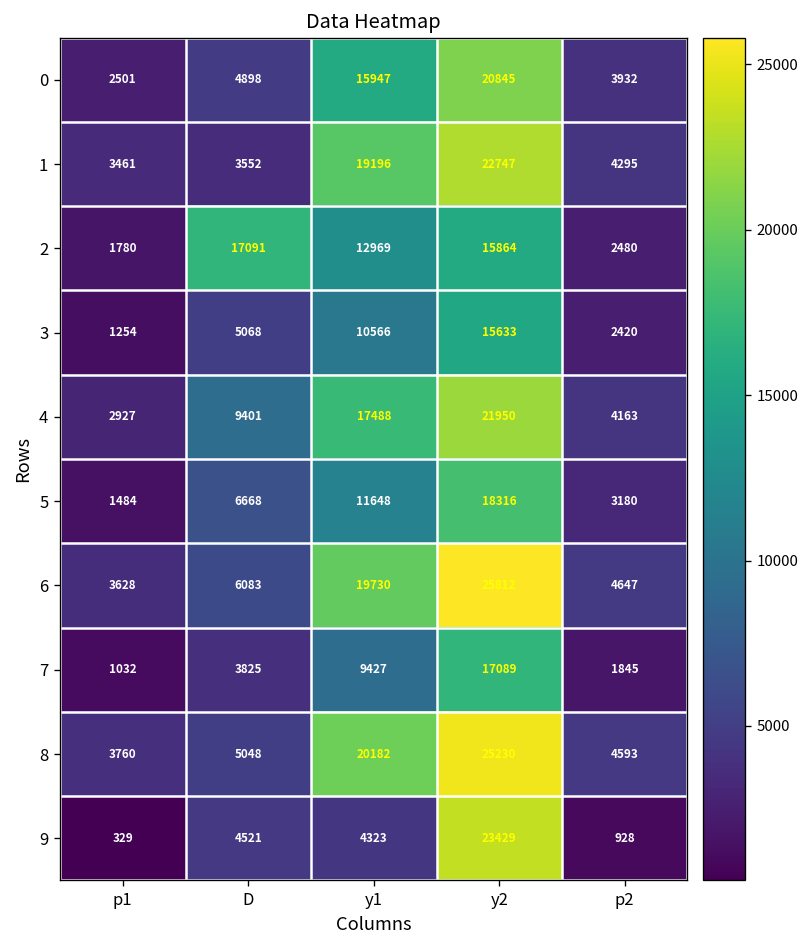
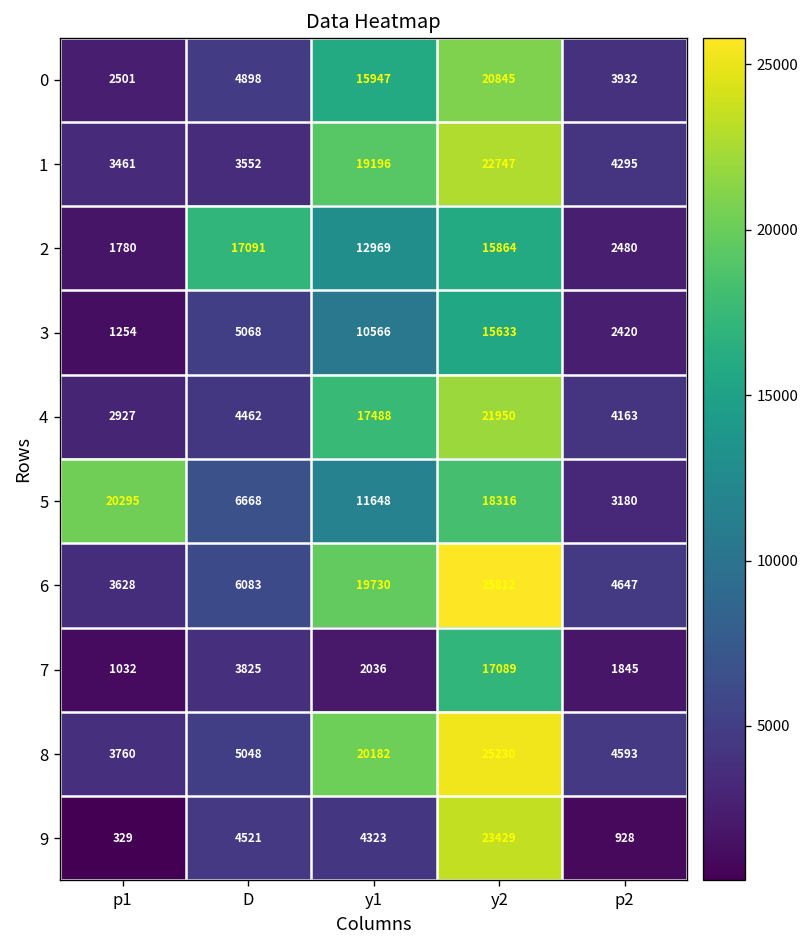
4, D: 9401 -> 4462
5, p1: 1484 -> 20295
7, y1: 9427 -> 2036
